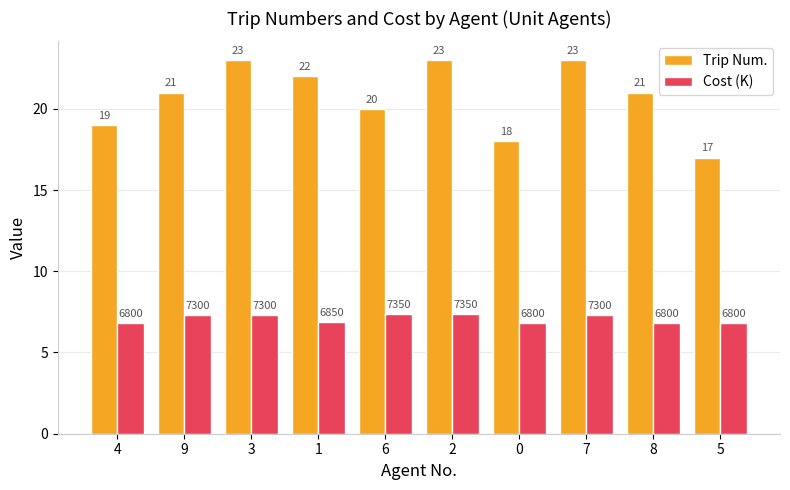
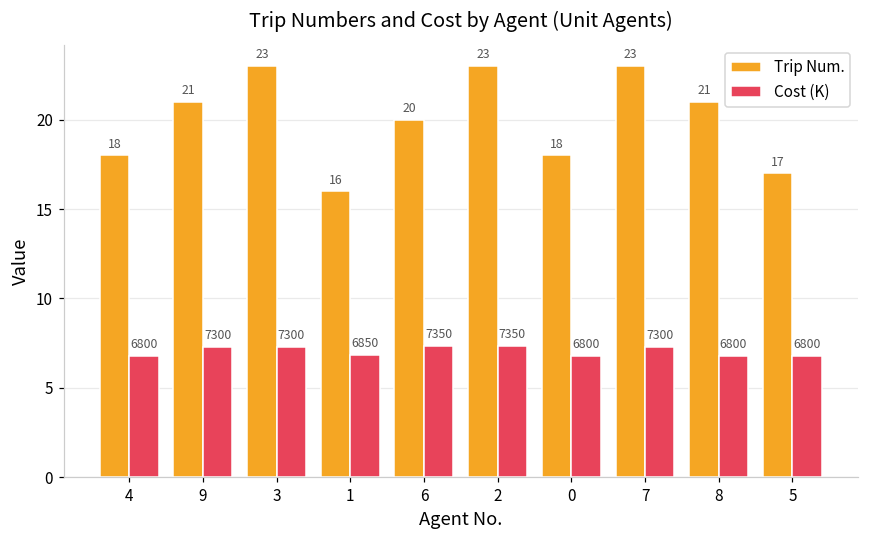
Trip Num., 4: 19 -> 18
Trip Num., 1: 22 -> 16
